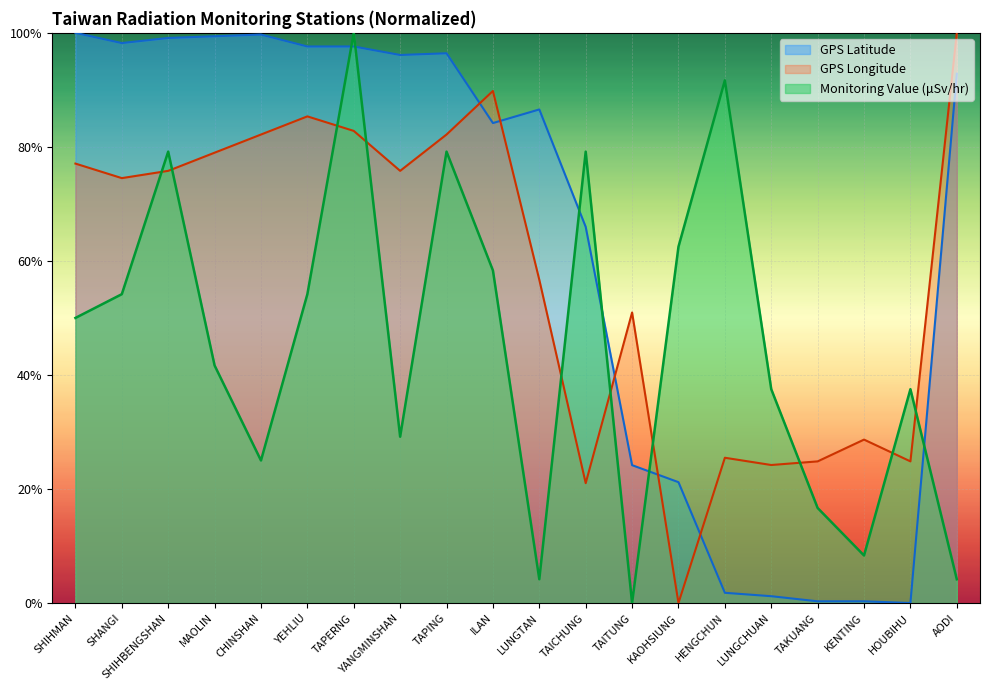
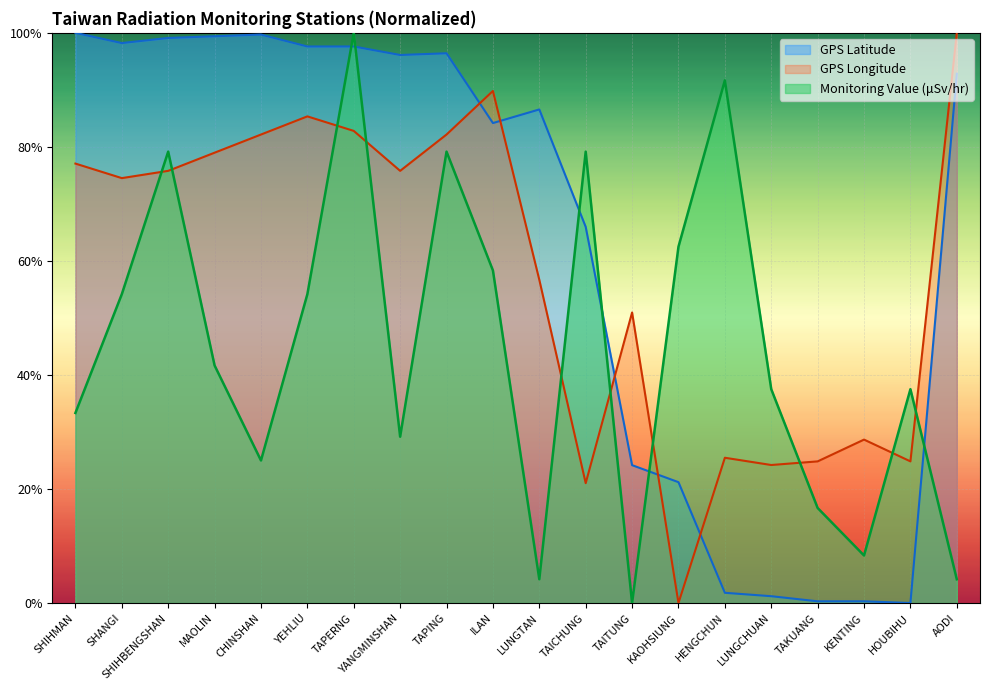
Monitoring Value (μSv/hr), SHIHMAN: 50% -> 33%
